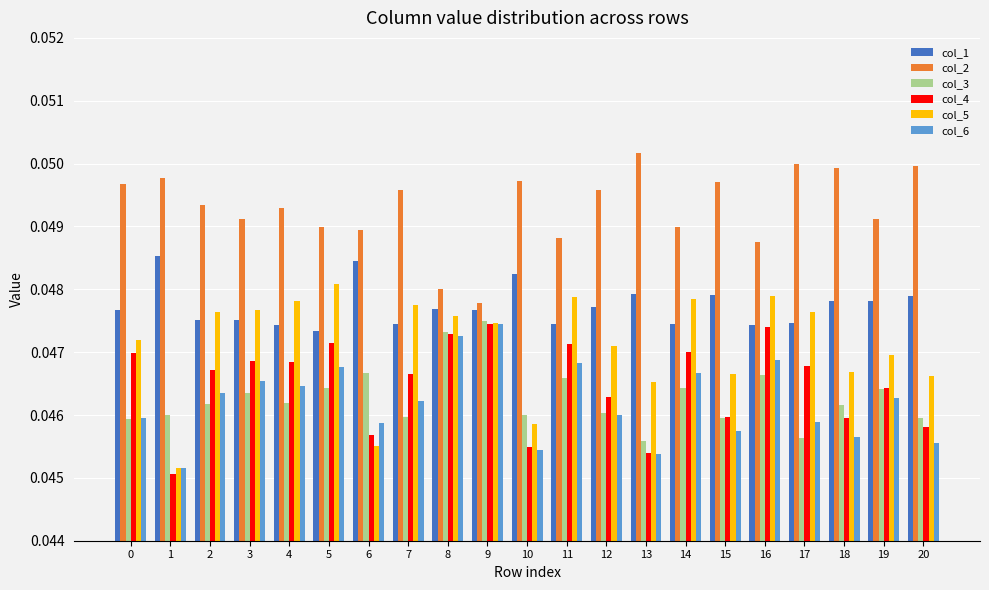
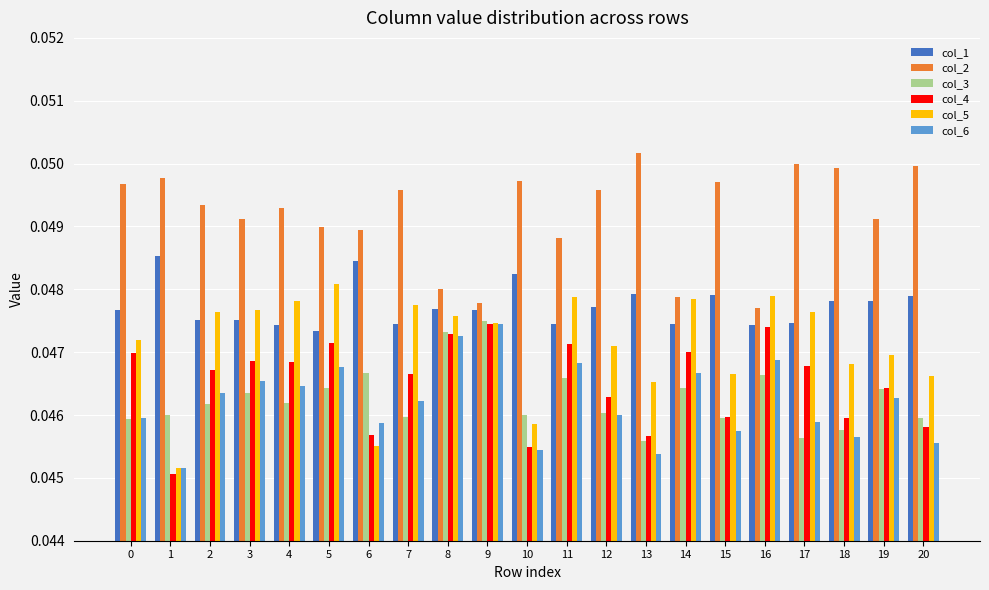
col_4, 13: 0.0454 -> 0.0457
col_2, 14: 0.0490 -> 0.0479
col_2, 16: 0.0487 -> 0.0477
col_3, 18: 0.0462 -> 0.0458
col_5, 18: 0.0467 -> 0.0468
